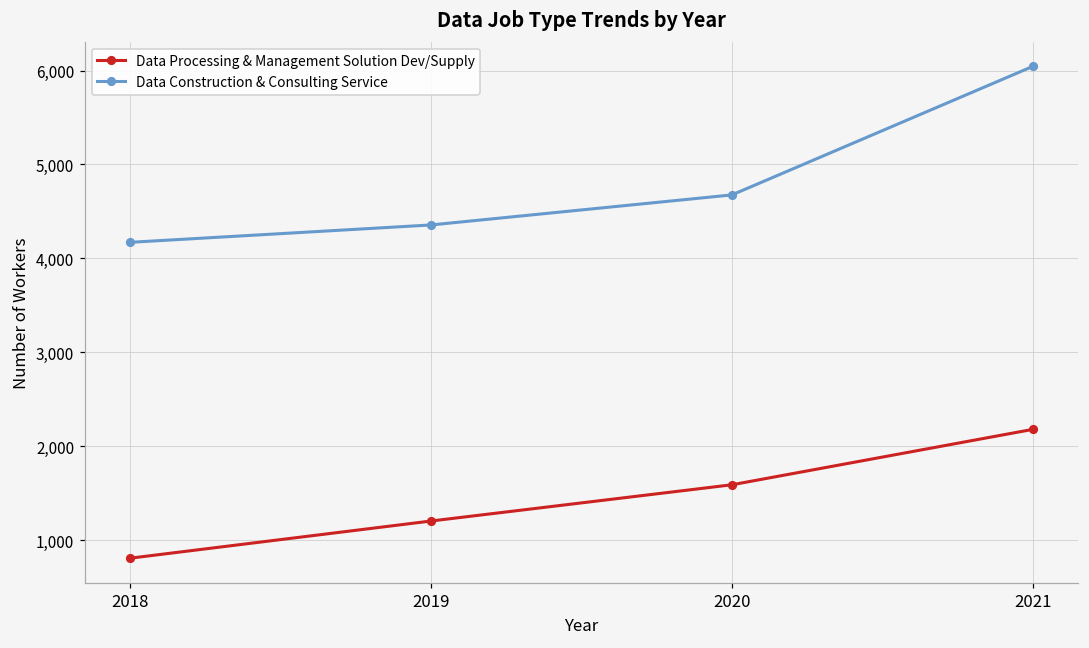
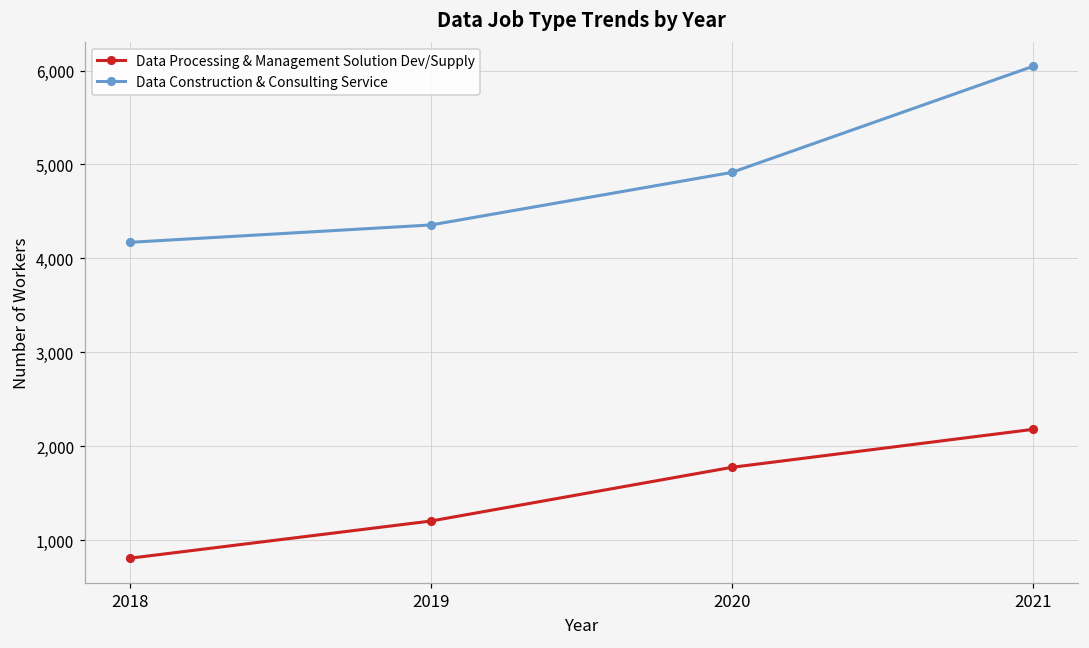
Data Processing & Management Solution Dev/Supply, 2020: 1,600 -> 1,800
Data Construction & Consulting Service, 2020: 4,700 -> 4,900
